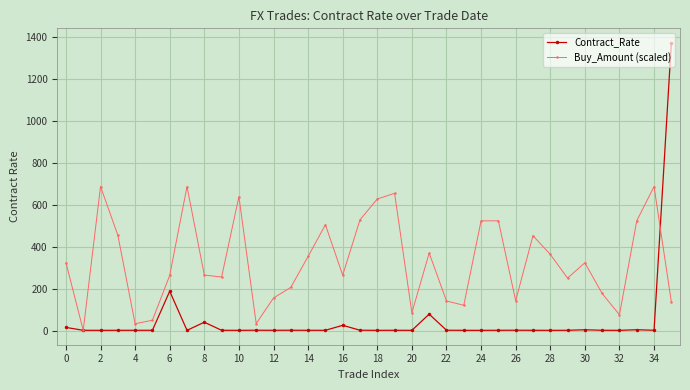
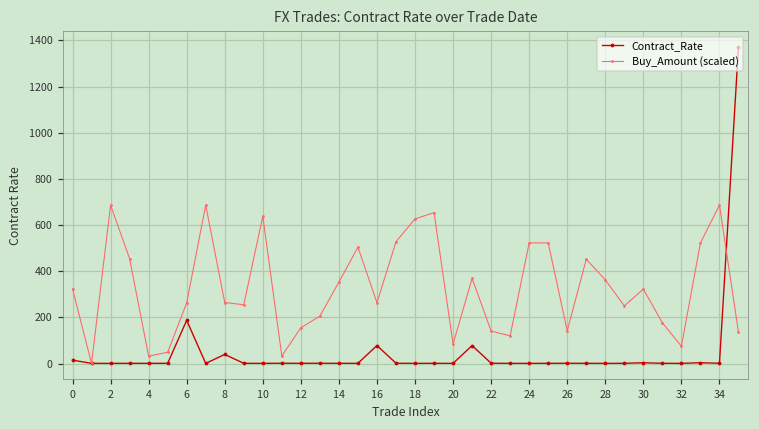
Contract_Rate, 16: 20 -> 80
